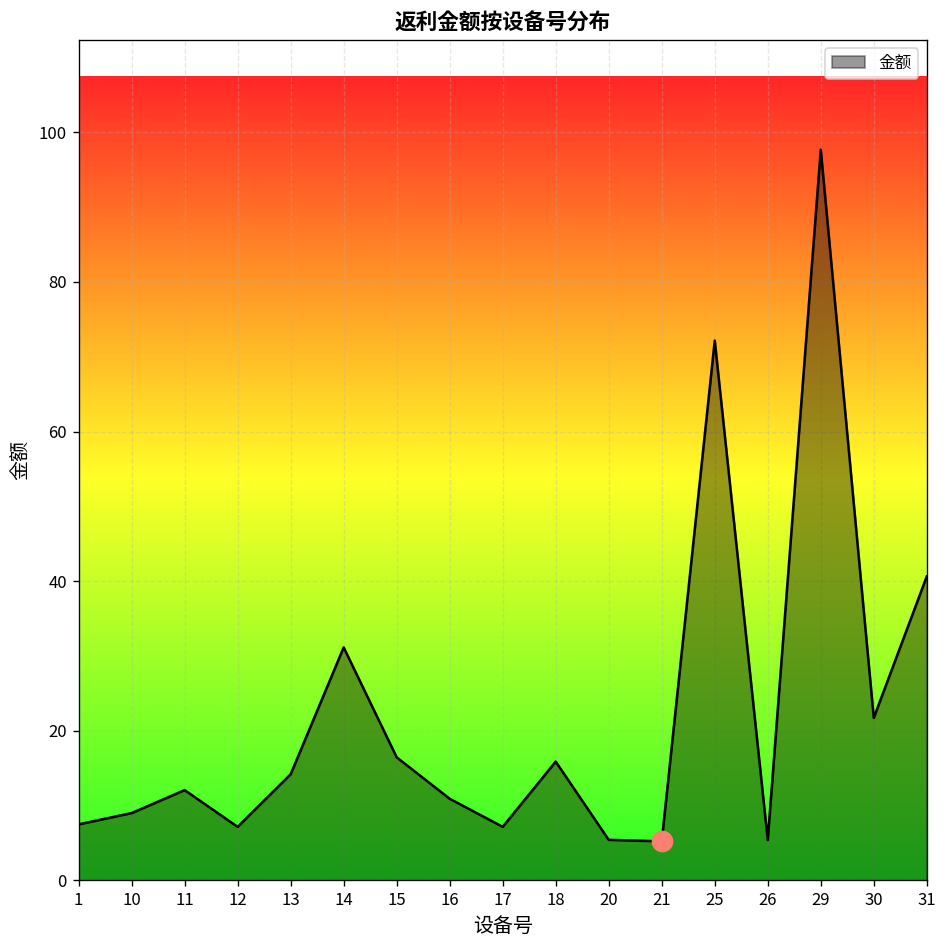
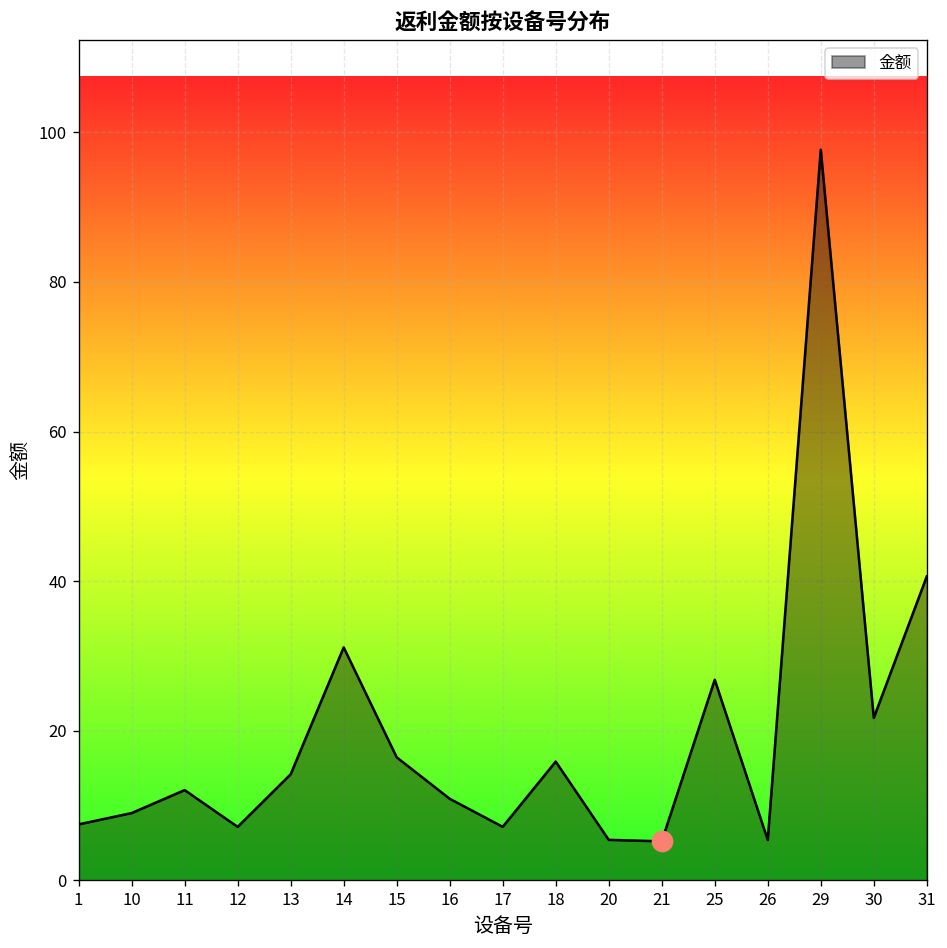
金额, 25: 72 -> 27
